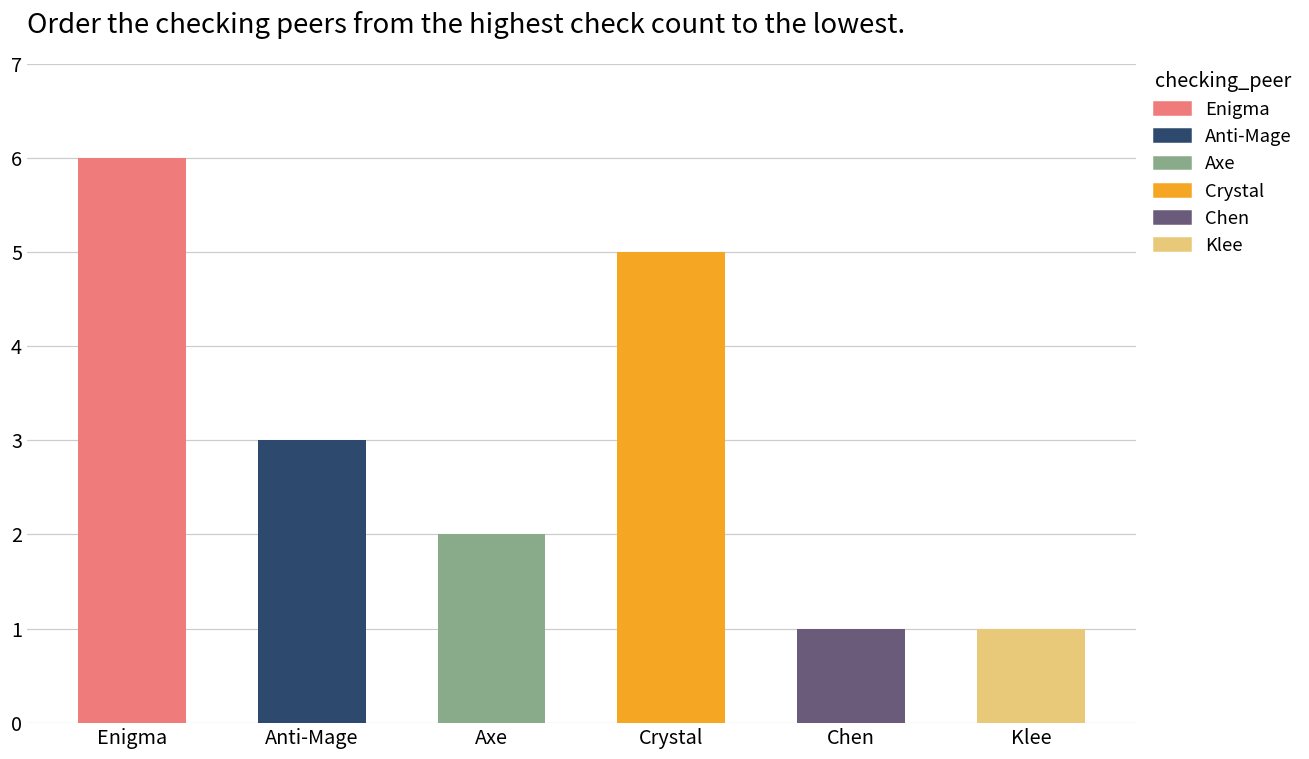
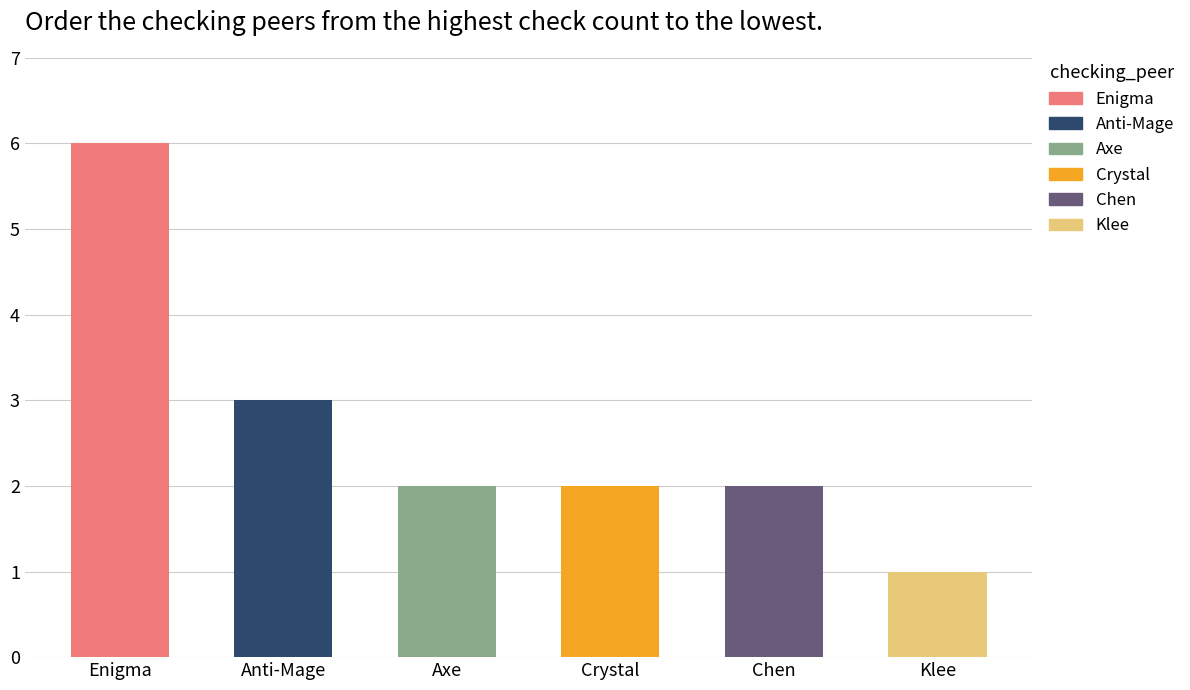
Crystal: 5 -> 2
Chen: 1 -> 2
